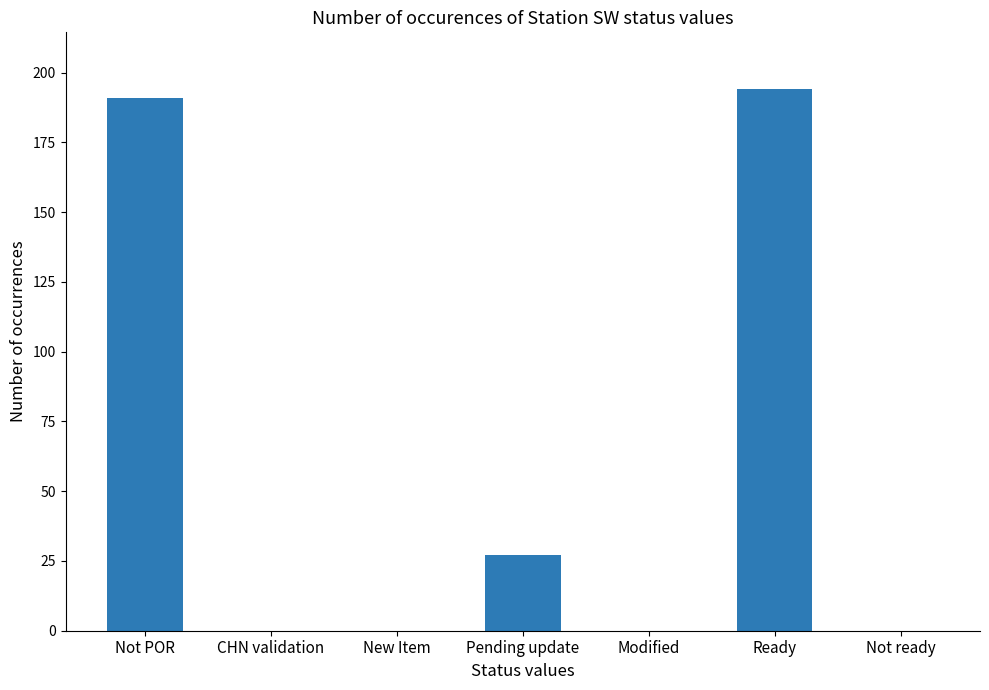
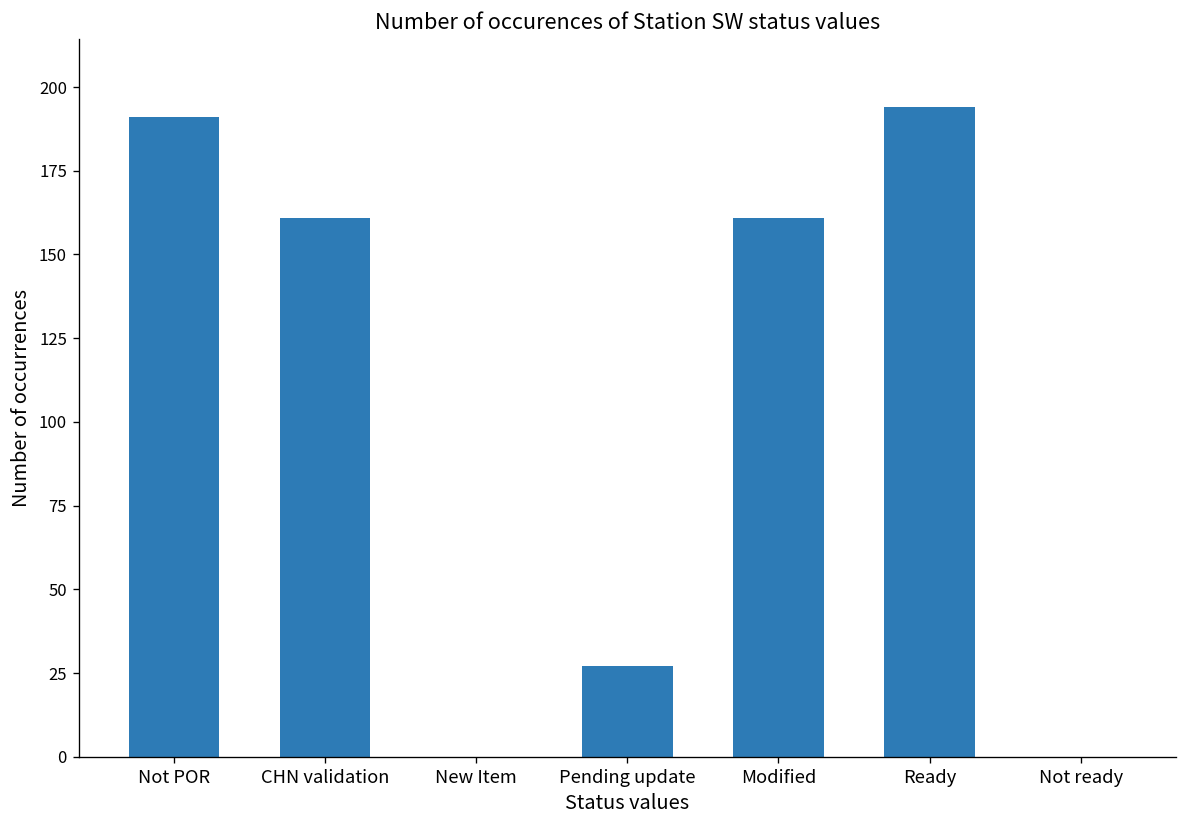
CHN validation: 0 -> 161
Modified: 0 -> 161
